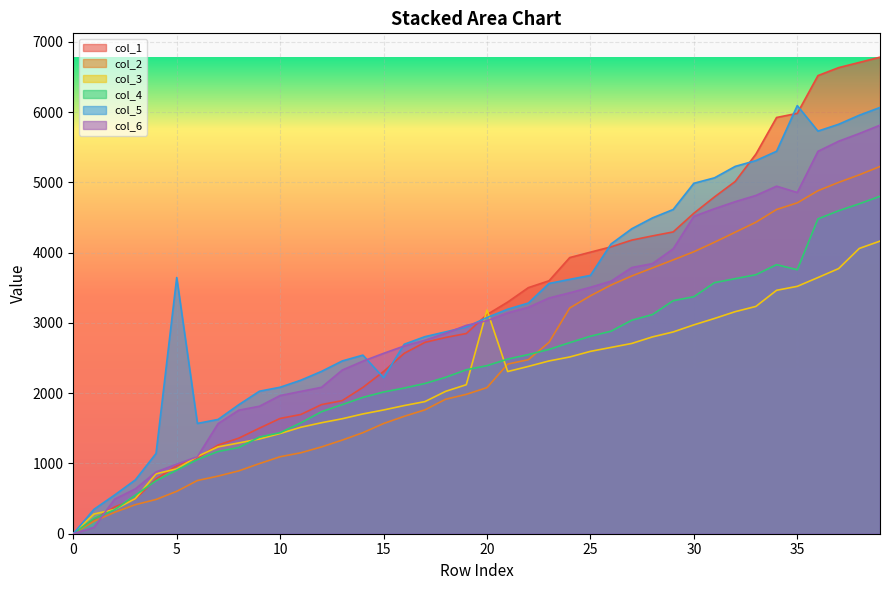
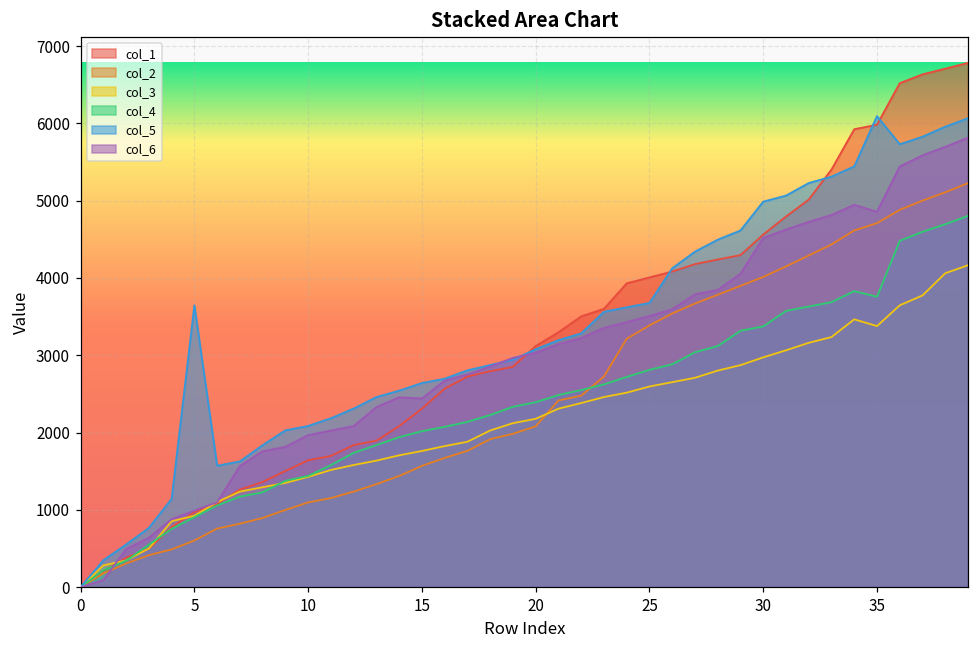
col_5, 15: 2200 -> 2600
col_6, 15: 2600 -> 2400
col_3, 20: 3200 -> 2200
col_3, 35: 3500 -> 3400
